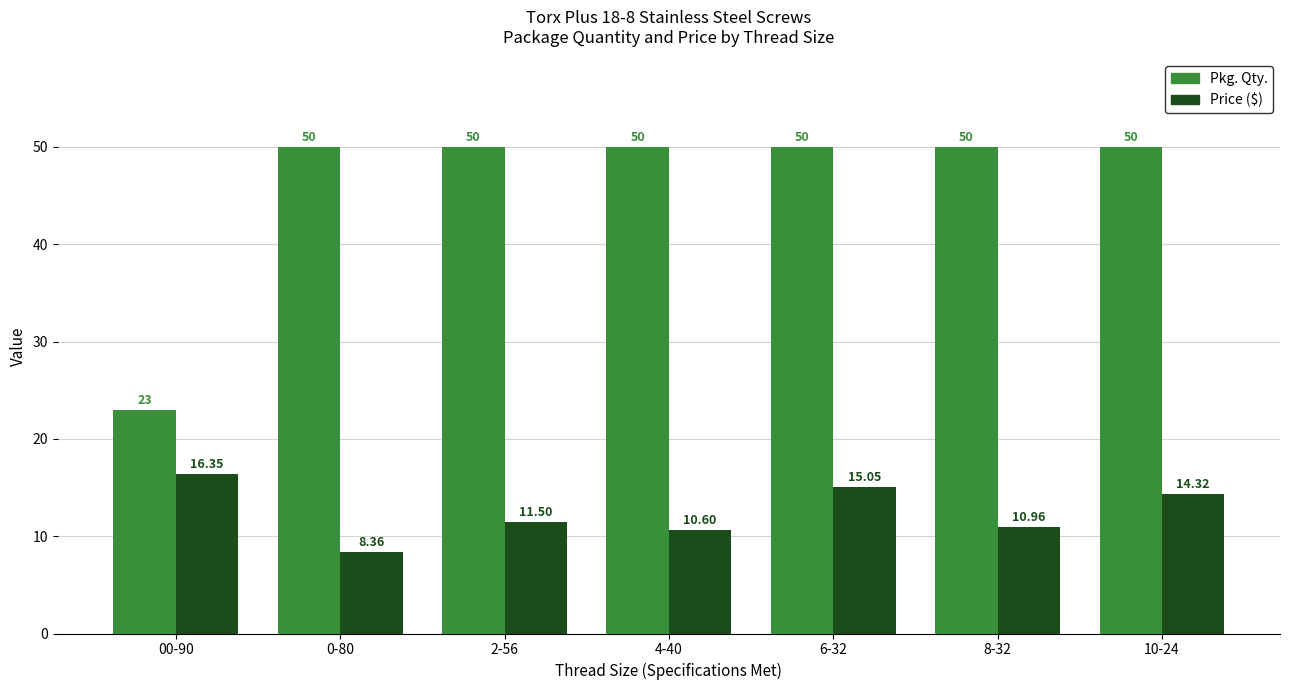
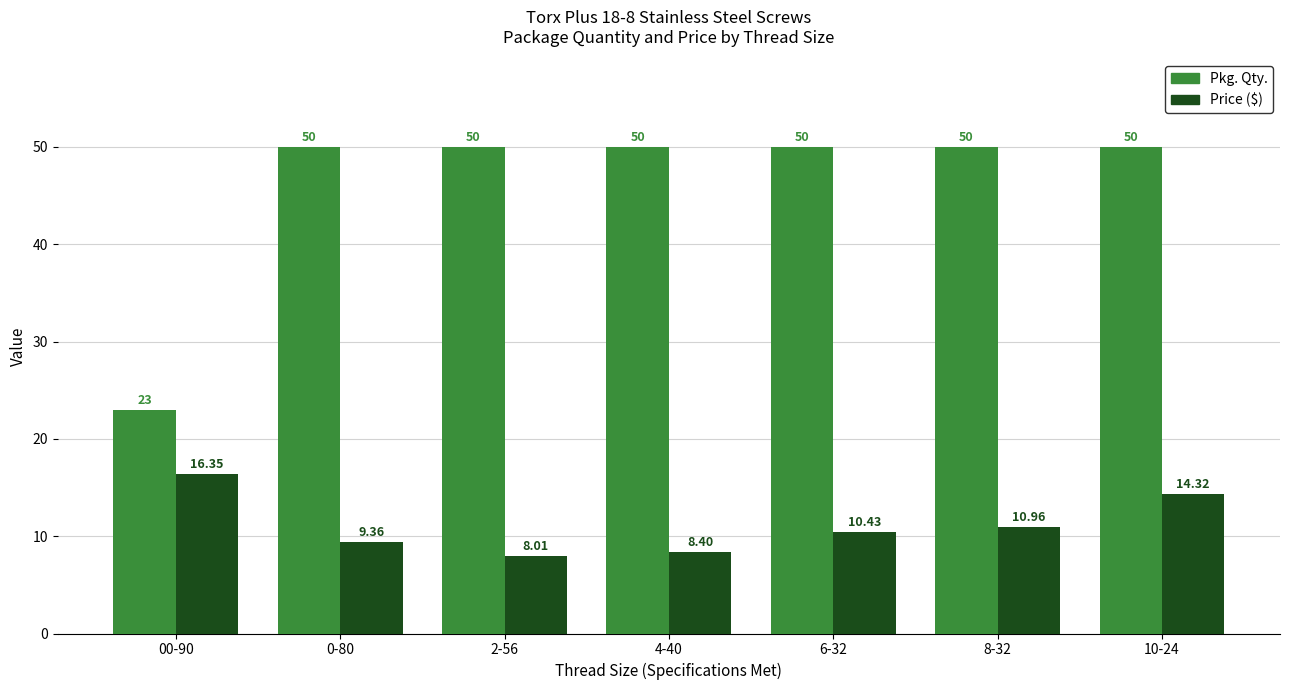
Price ($), 0-80: 8.36 -> 9.36
Price ($), 2-56: 11.50 -> 8.01
Price ($), 4-40: 10.60 -> 8.40
Price ($), 6-32: 15.05 -> 10.43
